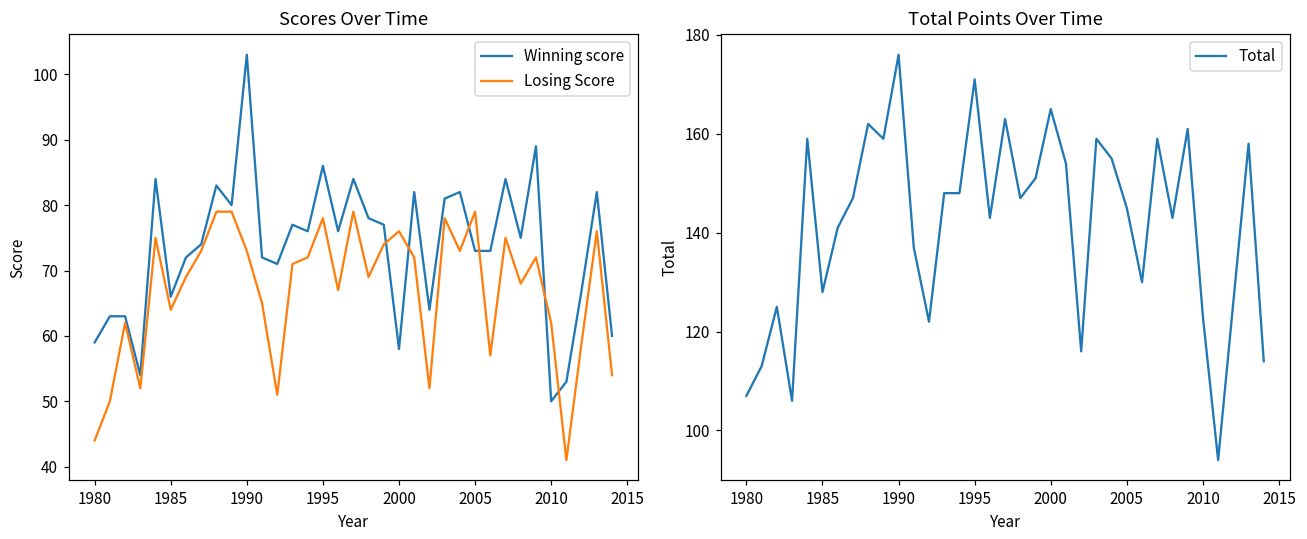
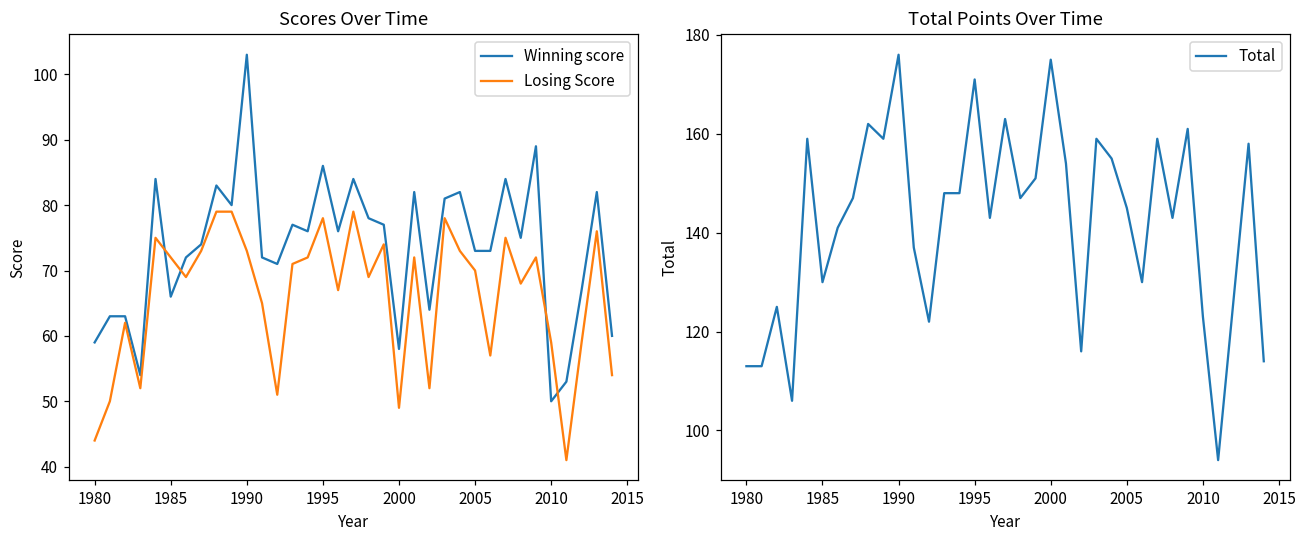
Scores Over Time, Losing Score, 1985: 64 -> 72
Scores Over Time, Losing Score, 2000: 76 -> 49
Scores Over Time, Losing Score, 2005: 79 -> 70
Scores Over Time, Losing Score, 2010: 62 -> 59
Total Points Over Time, 1980: 107 -> 113
Total Points Over Time, 1985: 128 -> 130
Total Points Over Time, 2000: 165 -> 175
